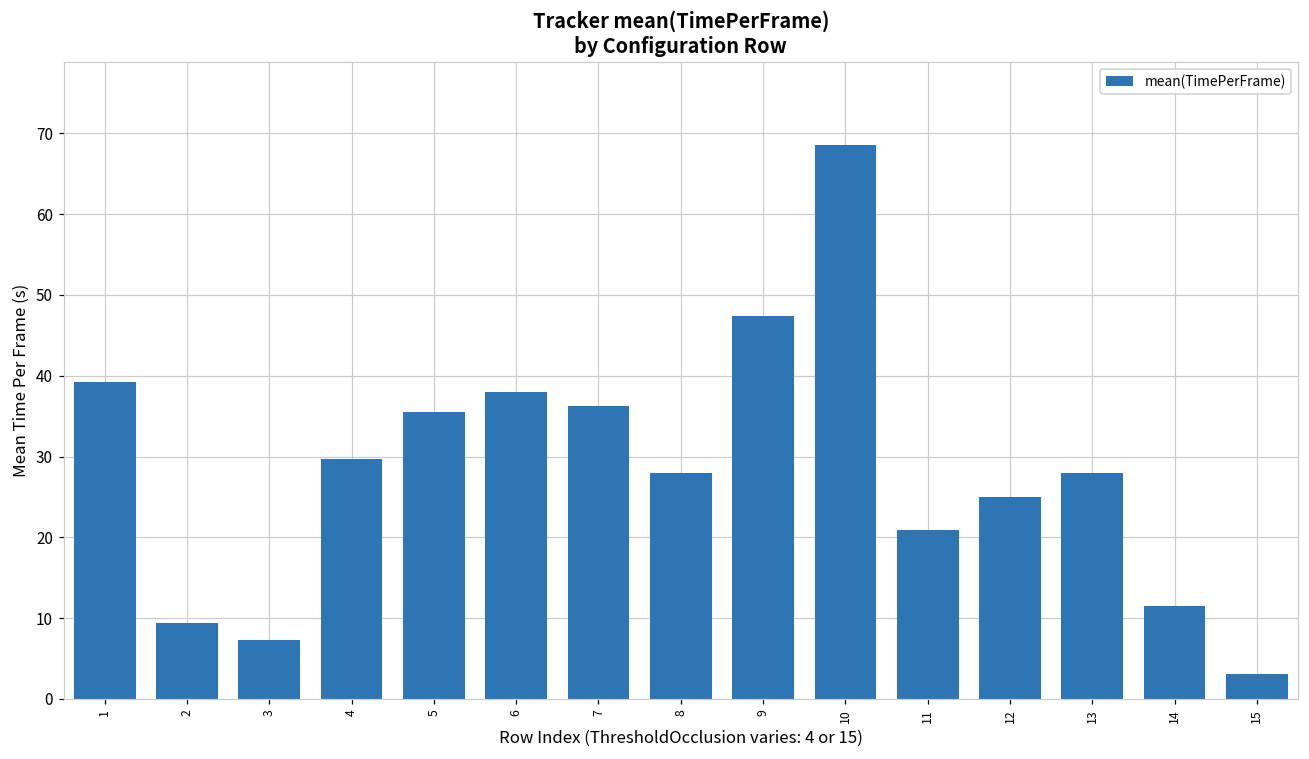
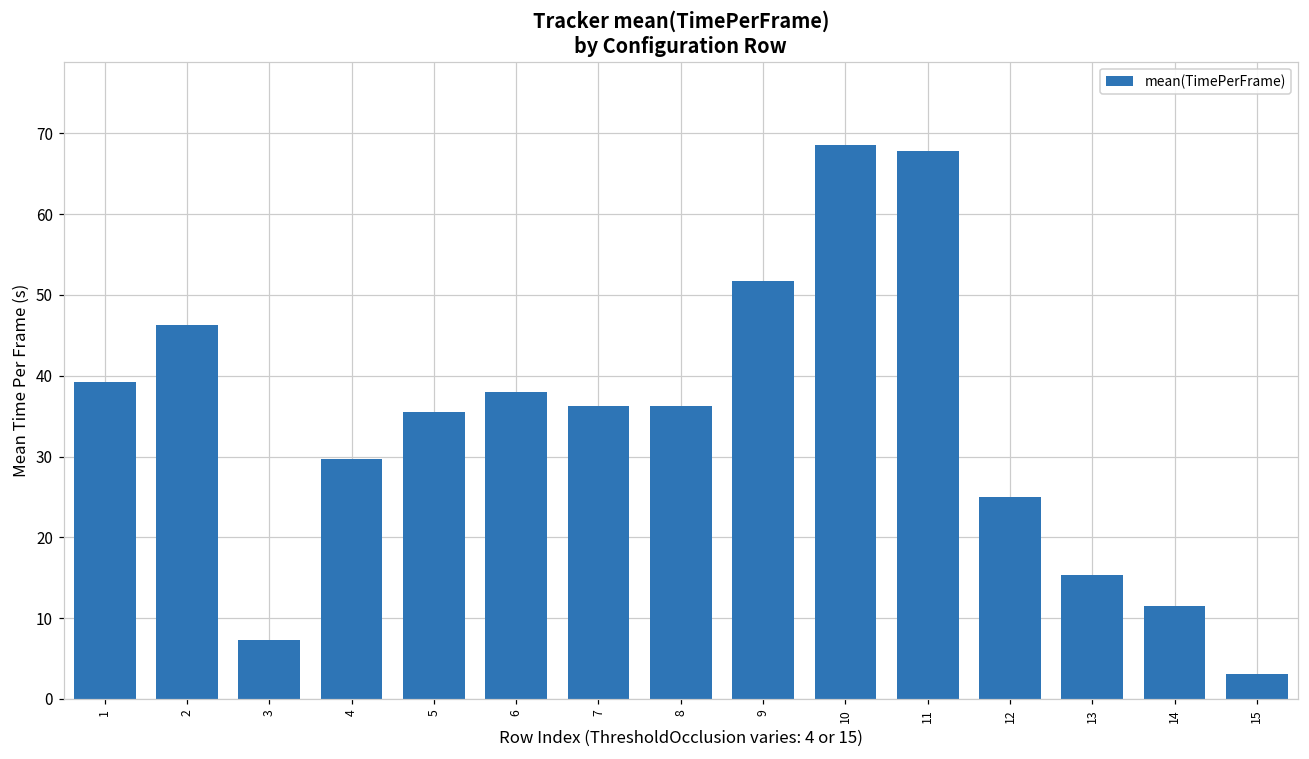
2: 9 -> 46
8: 28 -> 36
9: 47 -> 52
11: 21 -> 68
13: 28 -> 15
